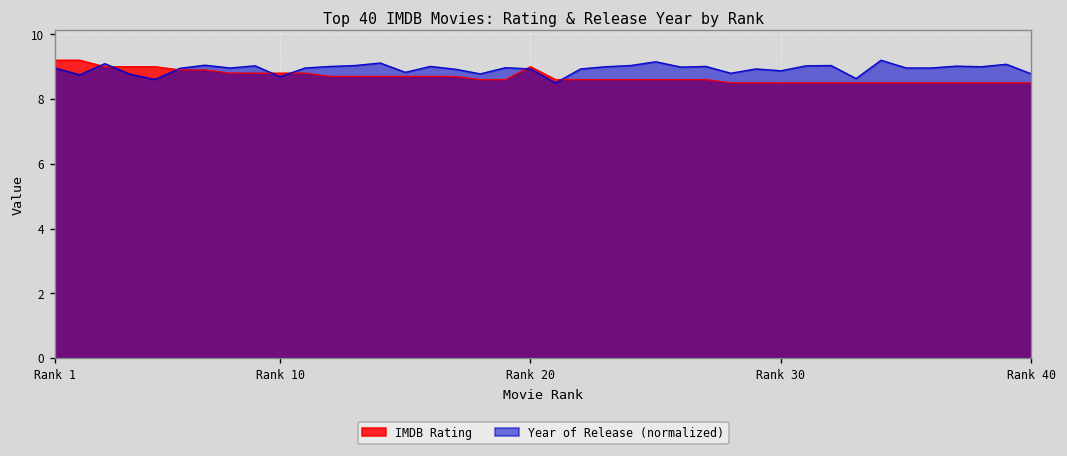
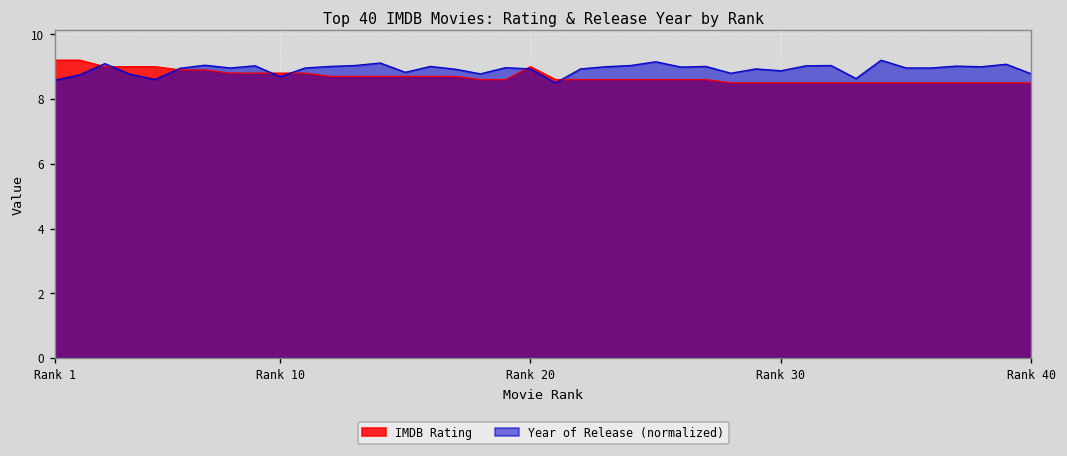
Year of Release (normalized), Rank 1: 9.0 -> 8.6
